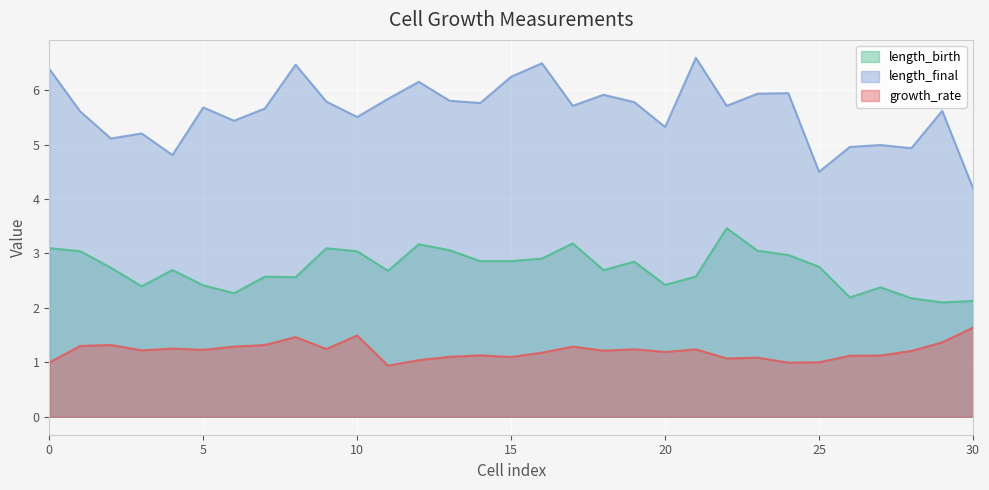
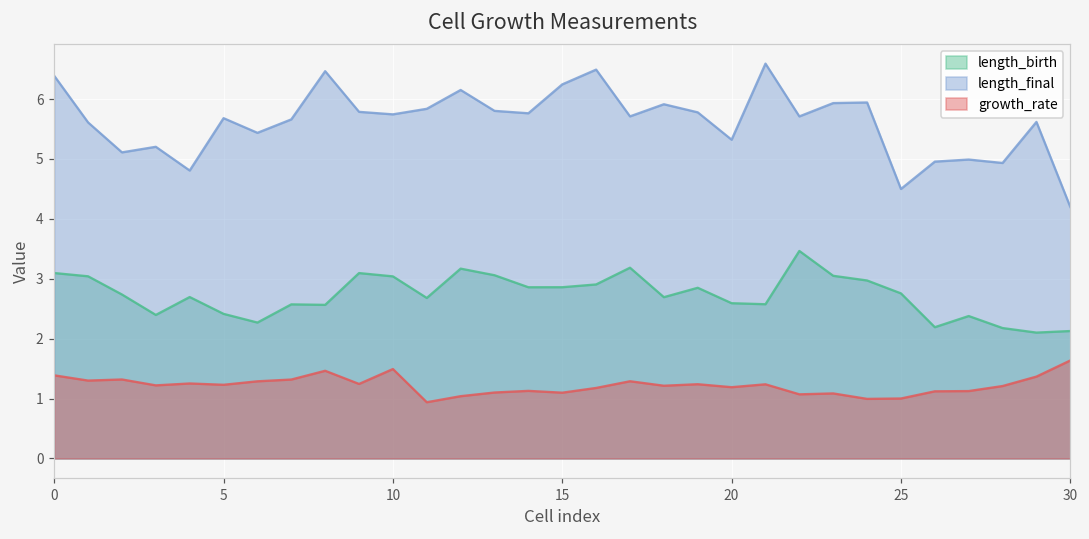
growth_rate, 0: 1.0 -> 1.4
length_final, 10: 5.5 -> 5.7
length_birth, 20: 2.4 -> 2.6
